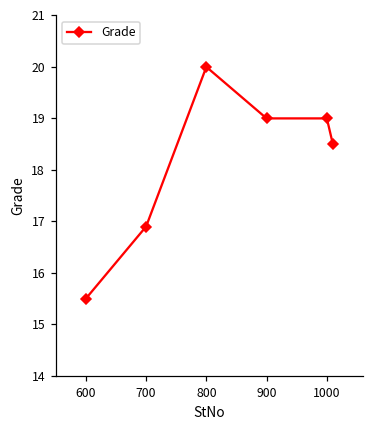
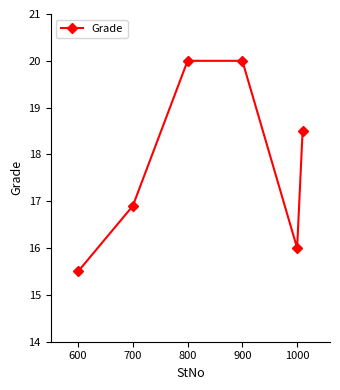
900: 19 -> 20
1000: 19 -> 16
